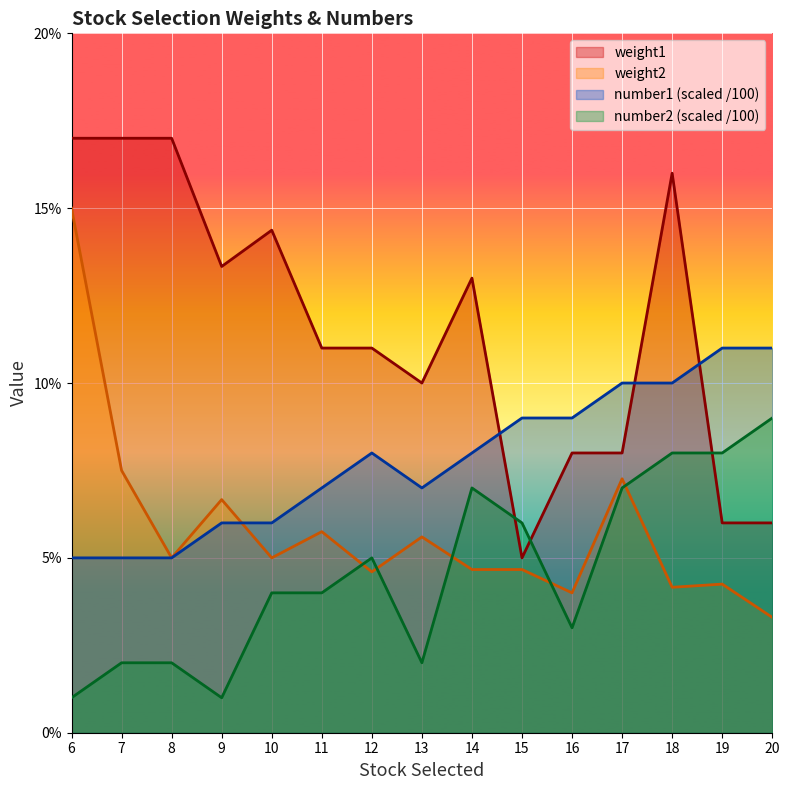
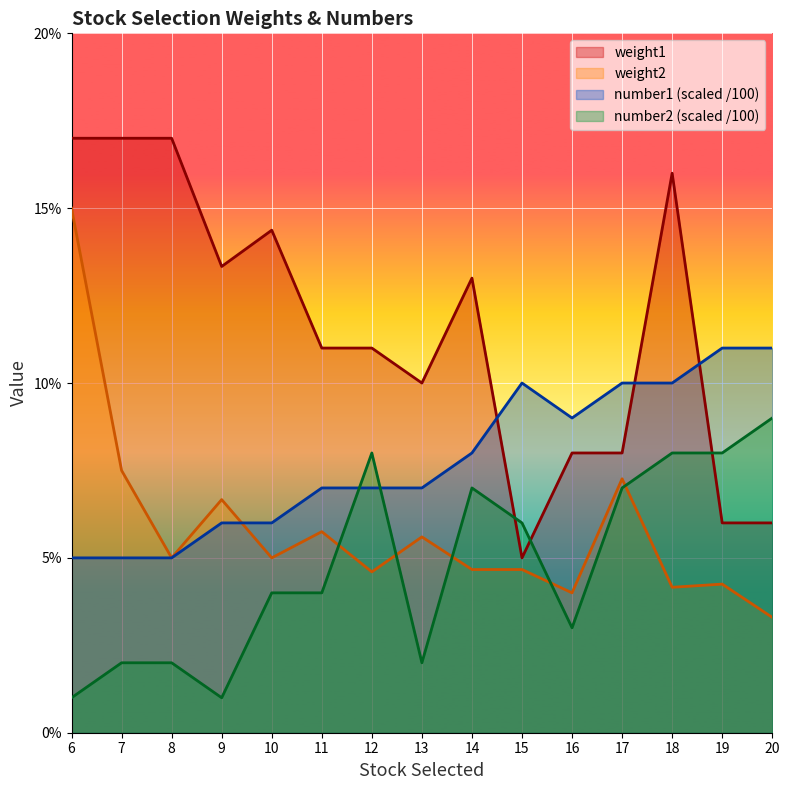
number1 (scaled /100), 12: 8.0% -> 7.0%
number2 (scaled /100), 12: 5.0% -> 8.0%
number1 (scaled /100), 15: 9.0% -> 10.0%
